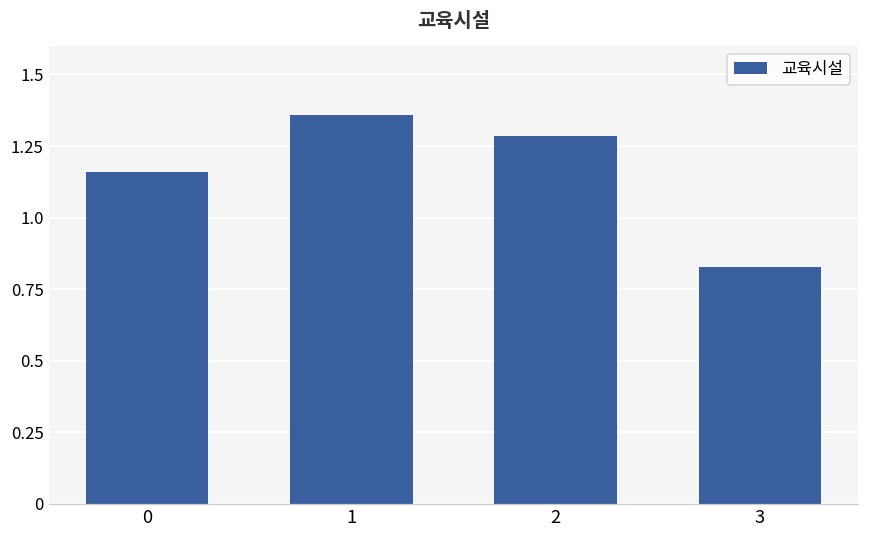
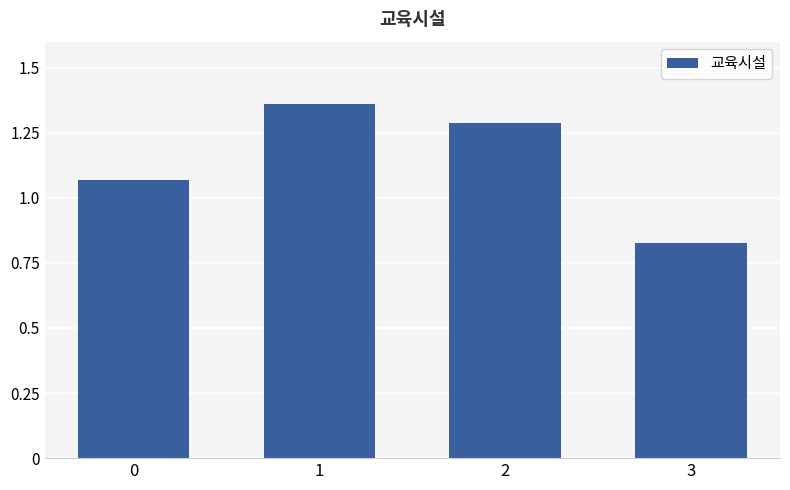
0: 1.16 -> 1.07
